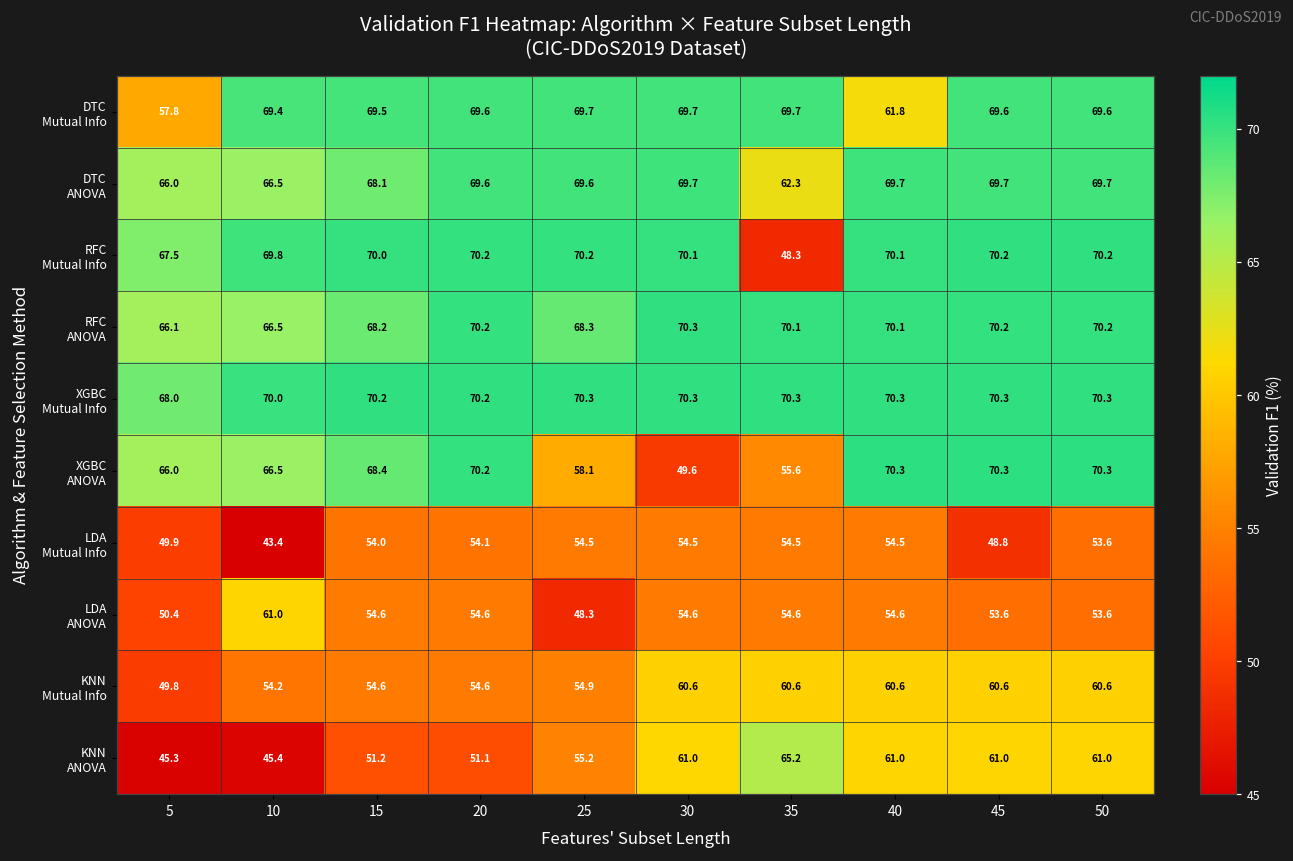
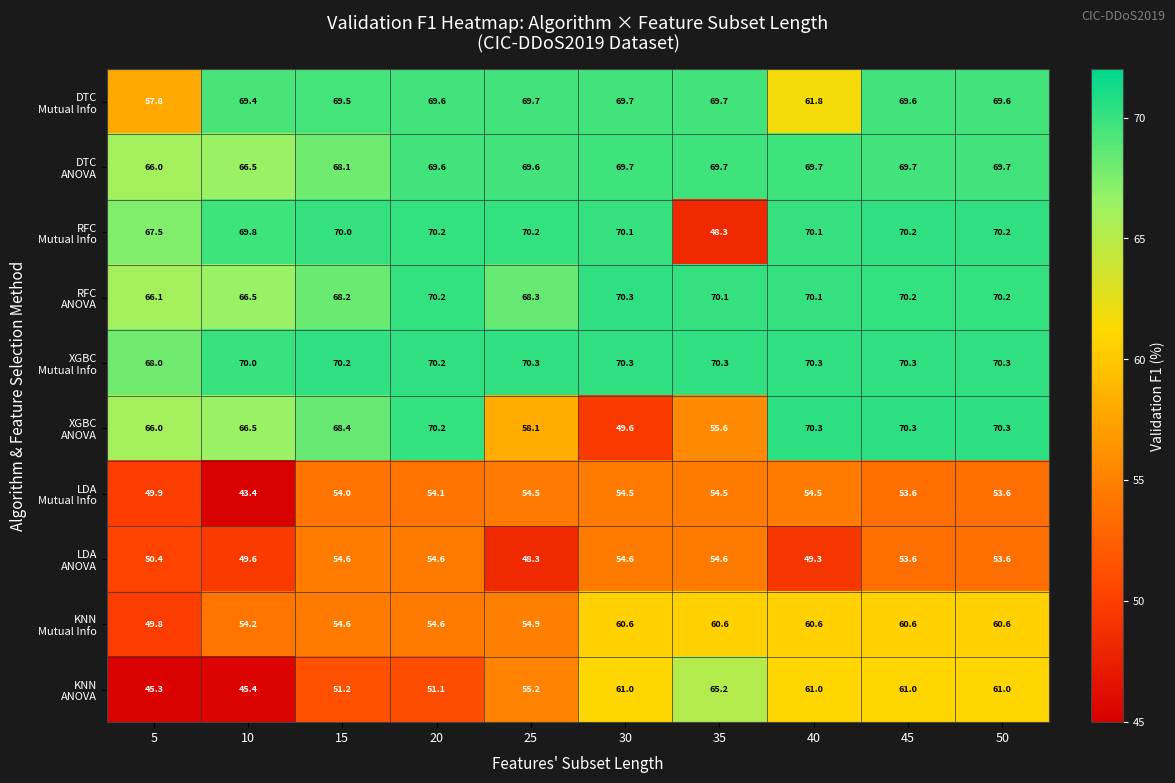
DTC ANOVA, 35: 62.3 -> 69.7
LDA Mutual Info, 45: 48.8 -> 53.6
LDA ANOVA, 10: 61.0 -> 49.6
LDA ANOVA, 40: 54.6 -> 49.3
